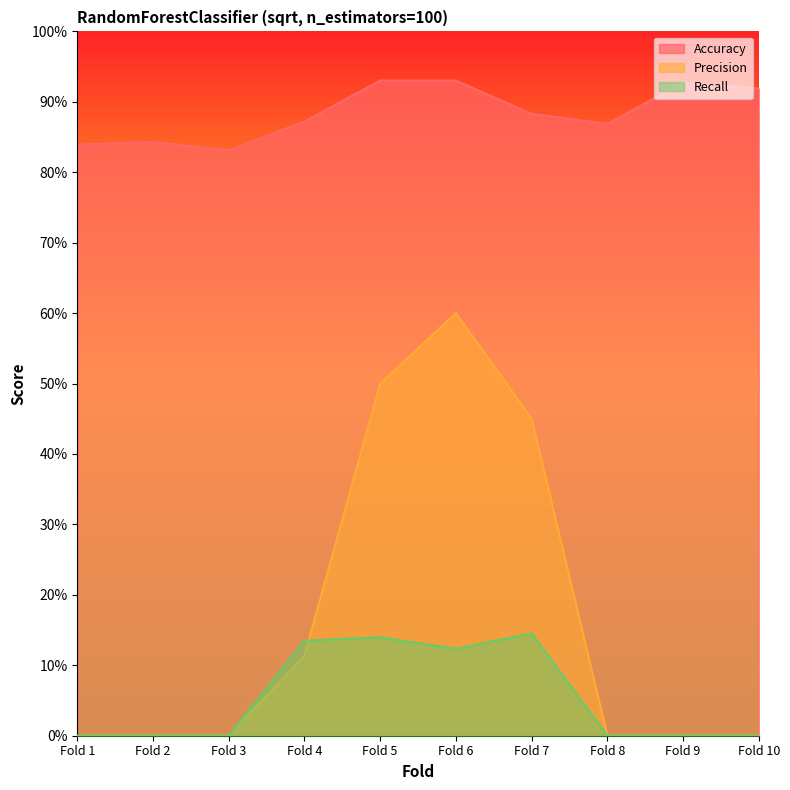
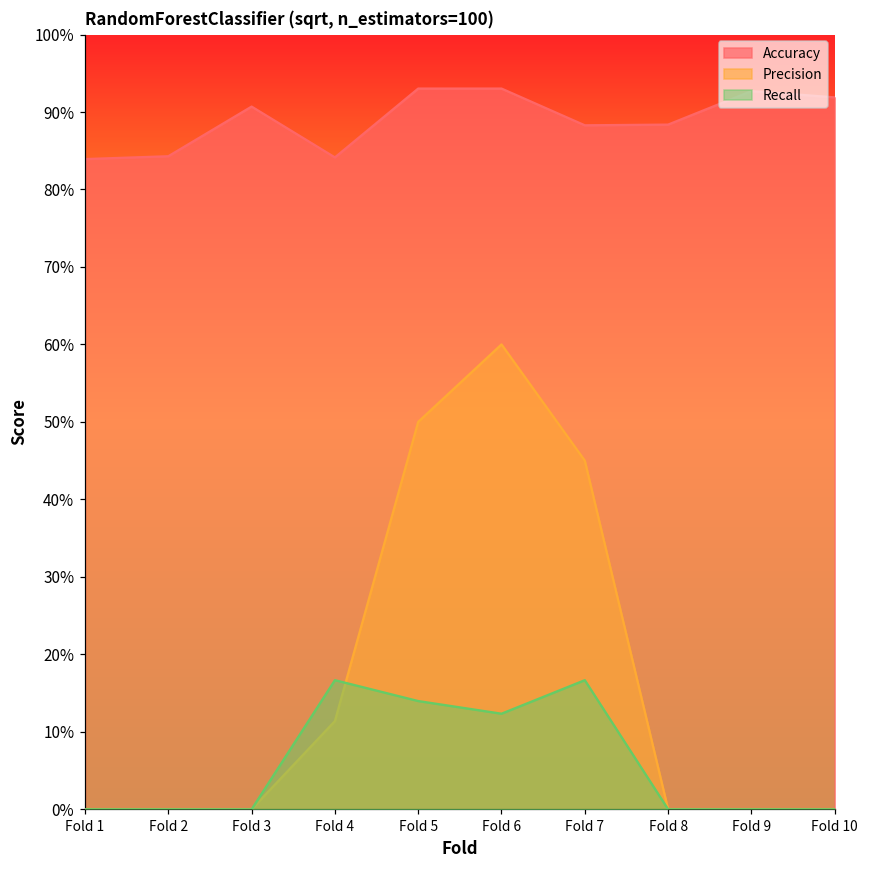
Accuracy, Fold 3: 83% -> 91%
Accuracy, Fold 4: 87% -> 84%
Recall, Fold 4: 13% -> 17%
Recall, Fold 7: 15% -> 17%
Accuracy, Fold 8: 87% -> 88%
